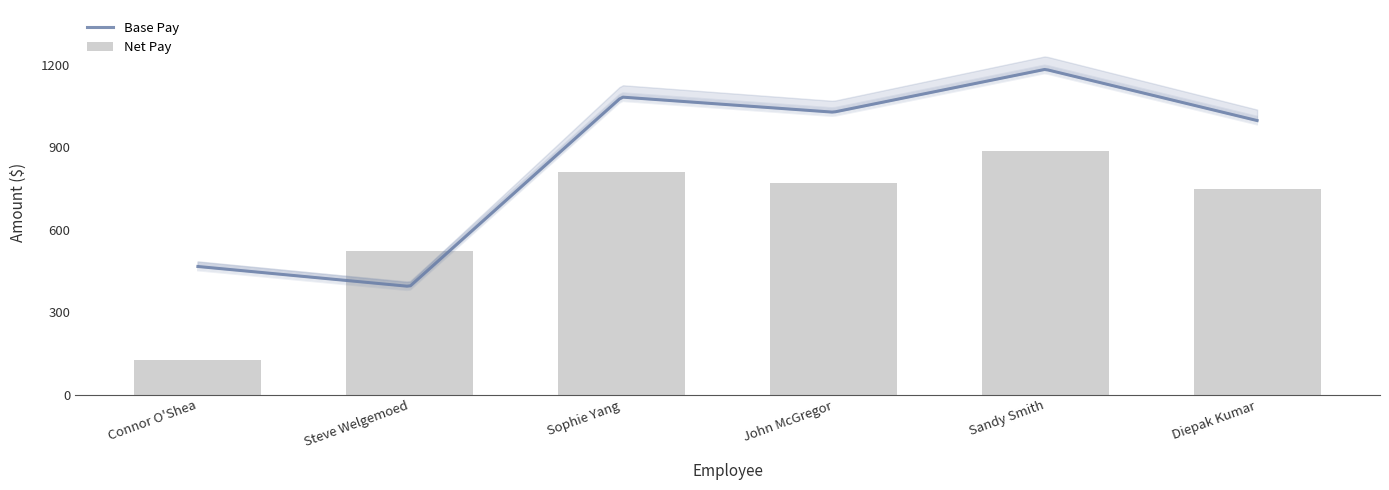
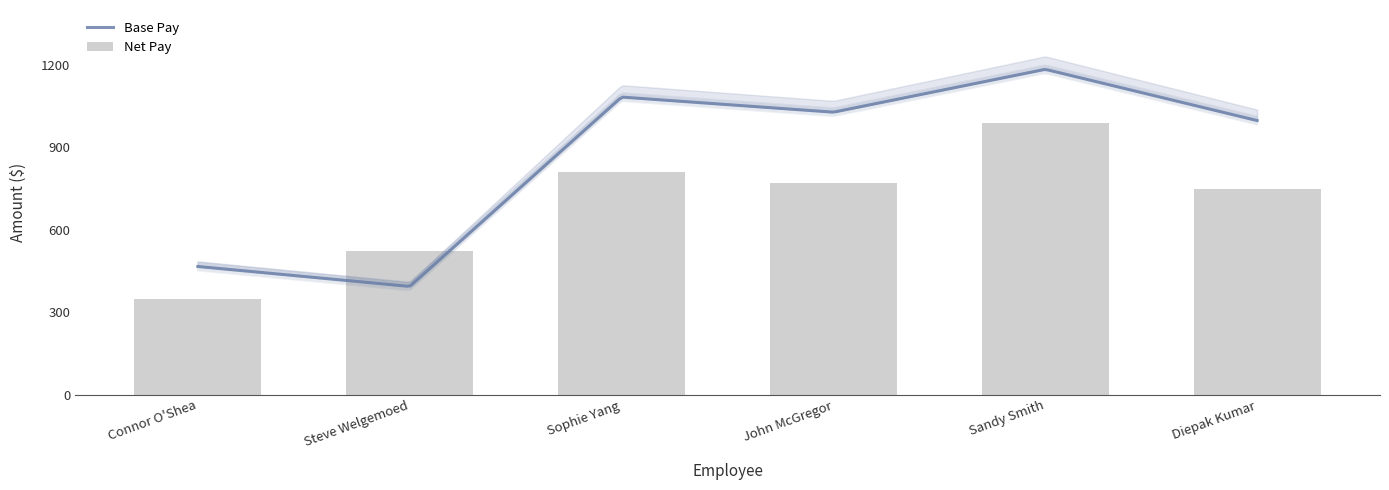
Net Pay, Connor O'Shea: 130 -> 350
Net Pay, Sandy Smith: 890 -> 990
